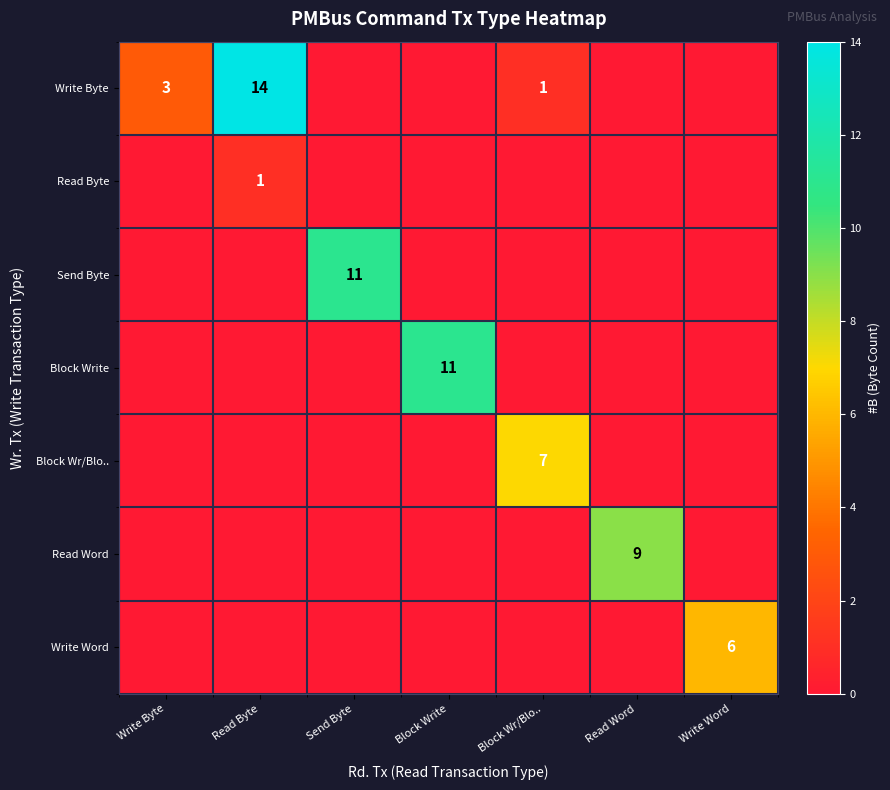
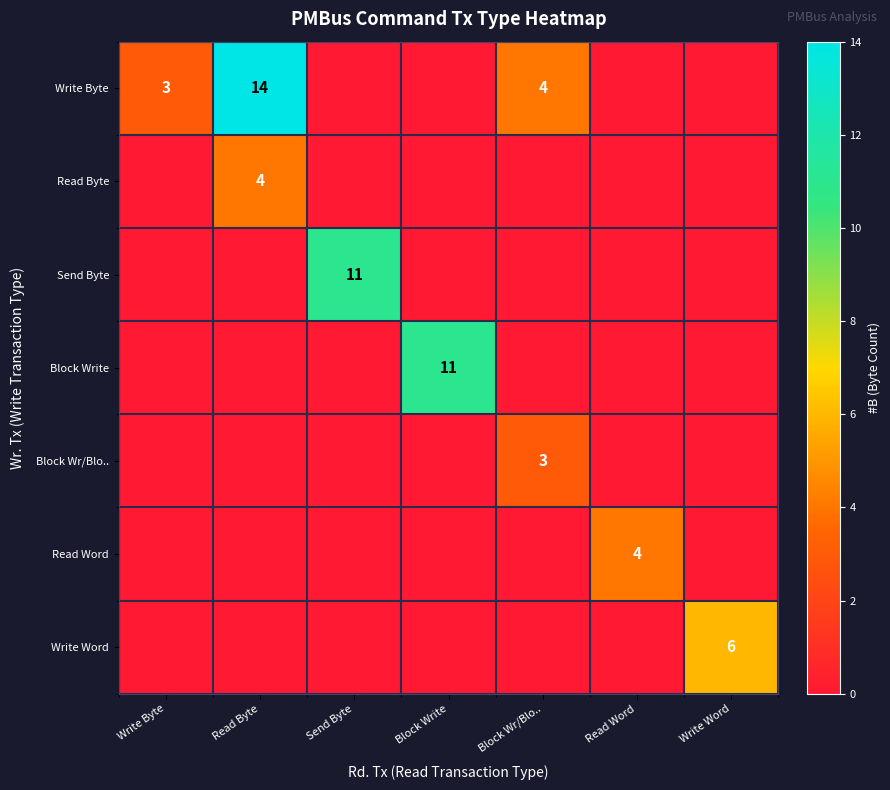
Write Byte, Block Wr/Blo..: 1 -> 4
Read Byte, Read Byte: 1 -> 4
Block Wr/Blo.., Block Wr/Blo..: 7 -> 3
Read Word, Read Word: 9 -> 4
